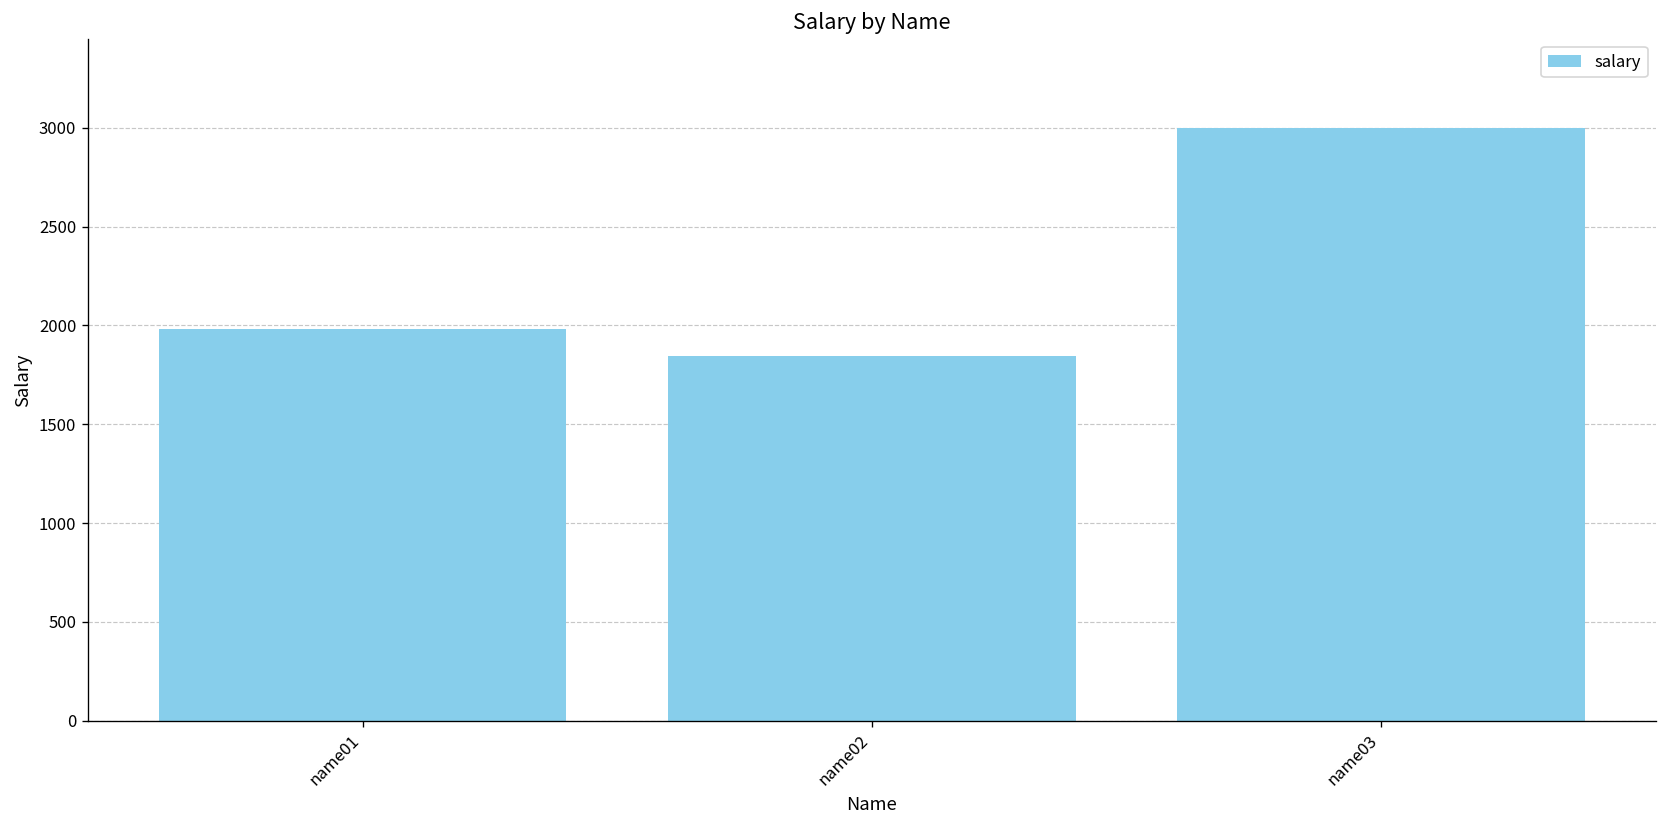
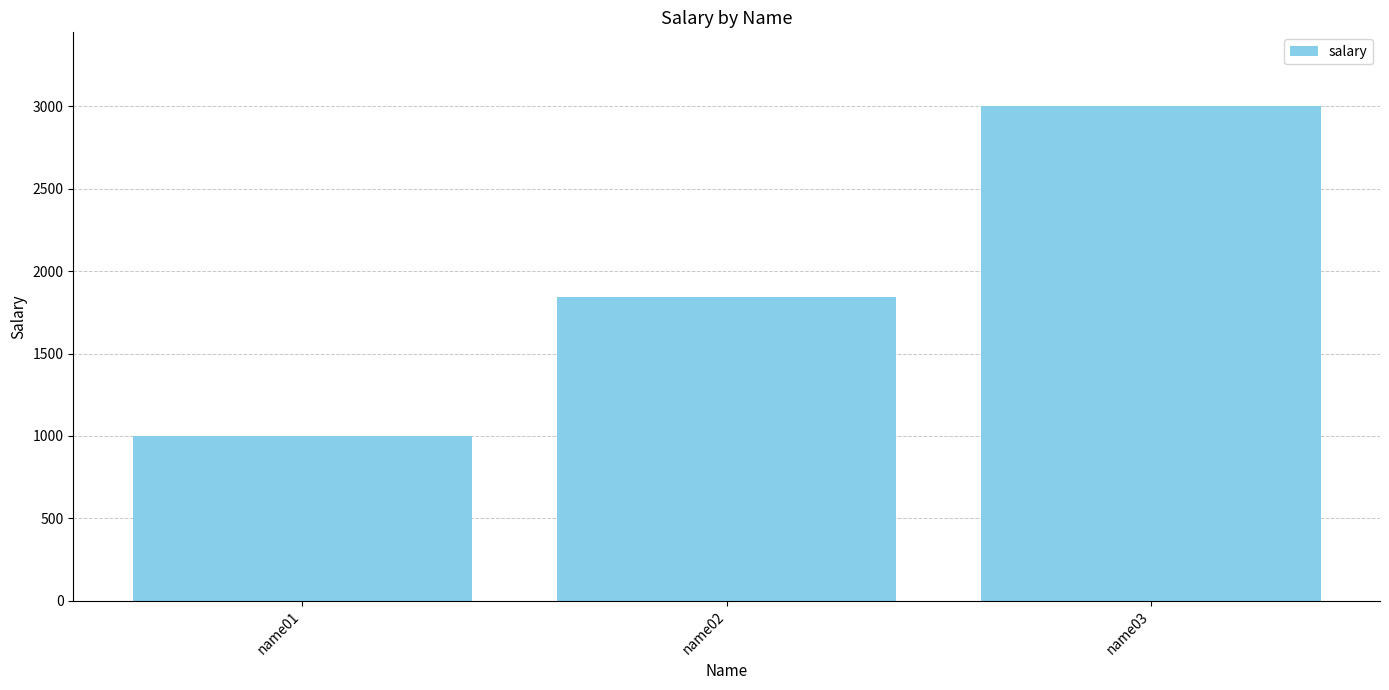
name01: 1980 -> 1000
